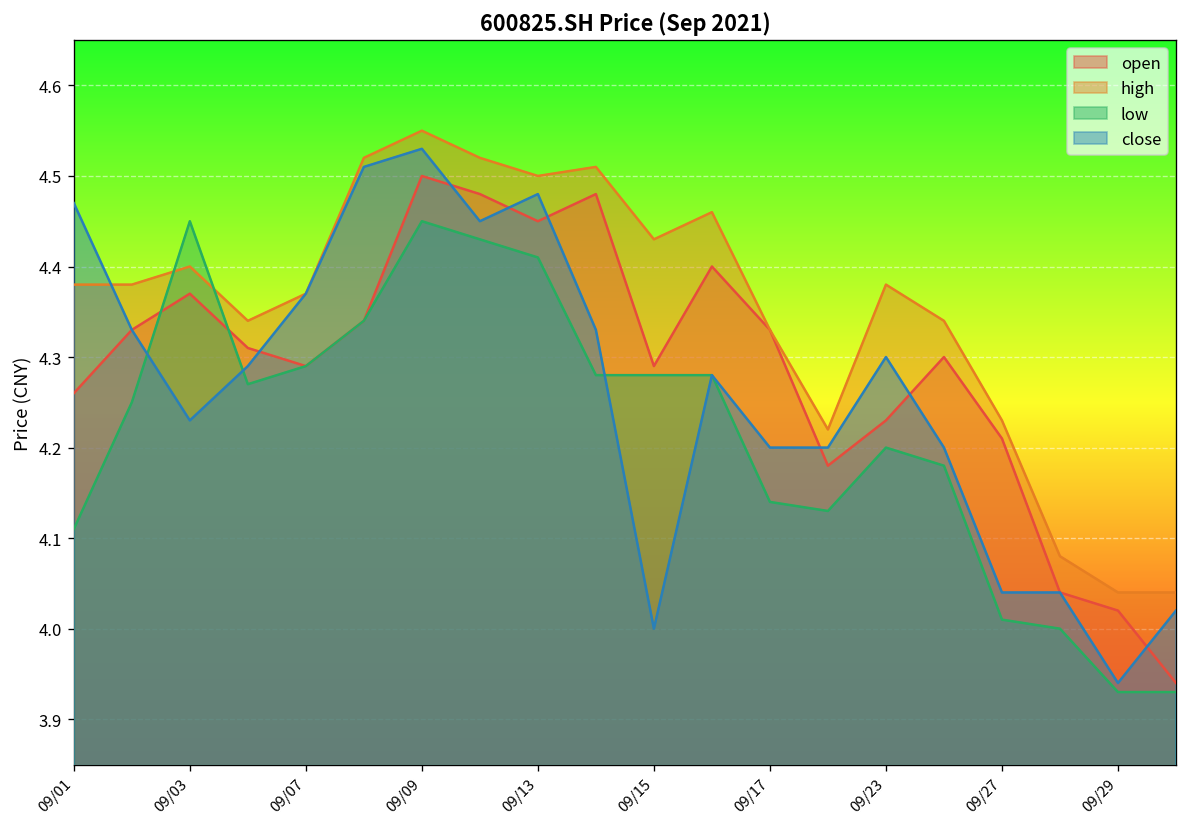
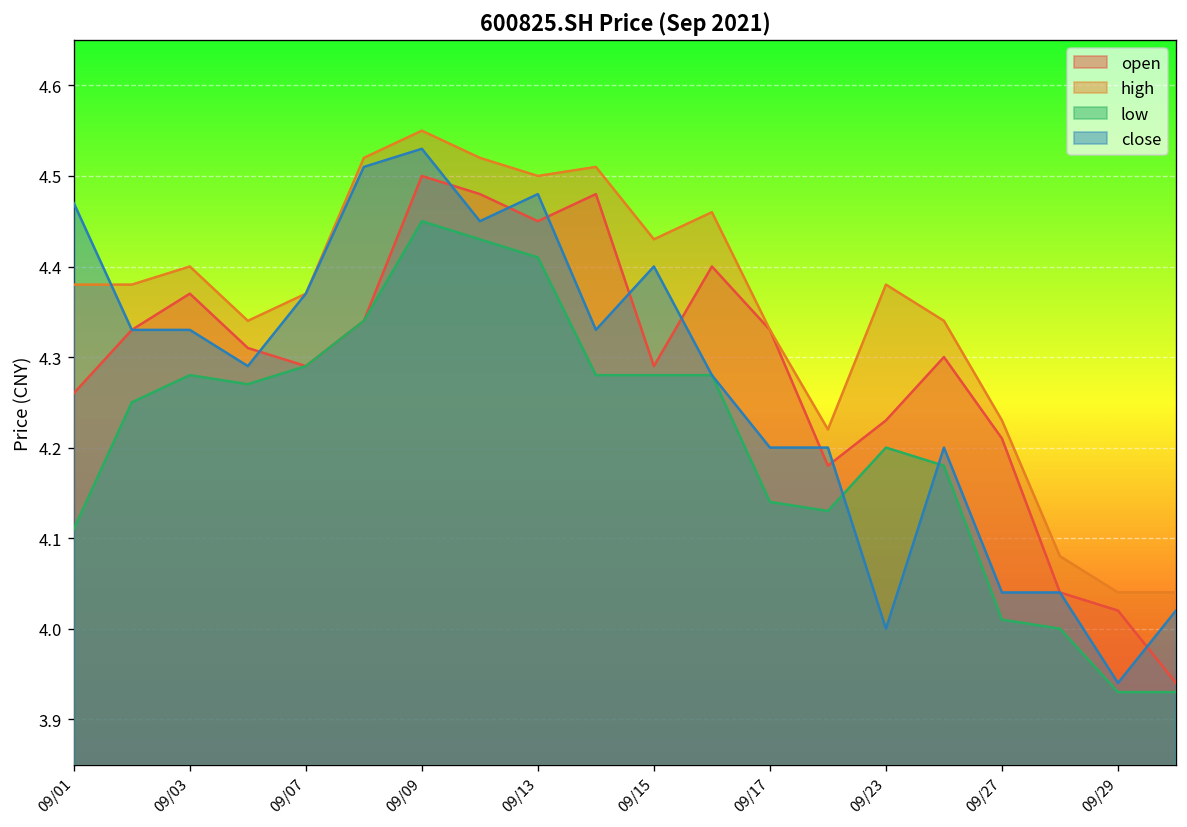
low, 09/03: 4.45 -> 4.28
close, 09/03: 4.23 -> 4.33
close, 09/15: 4.0 -> 4.4
close, 09/23: 4.3 -> 4.0
